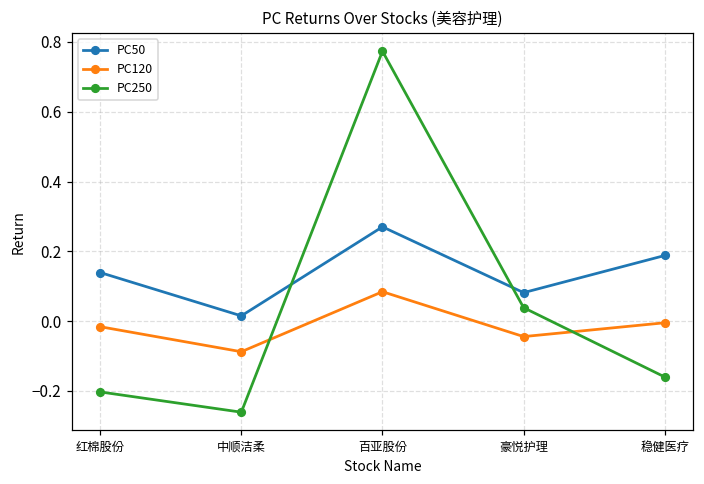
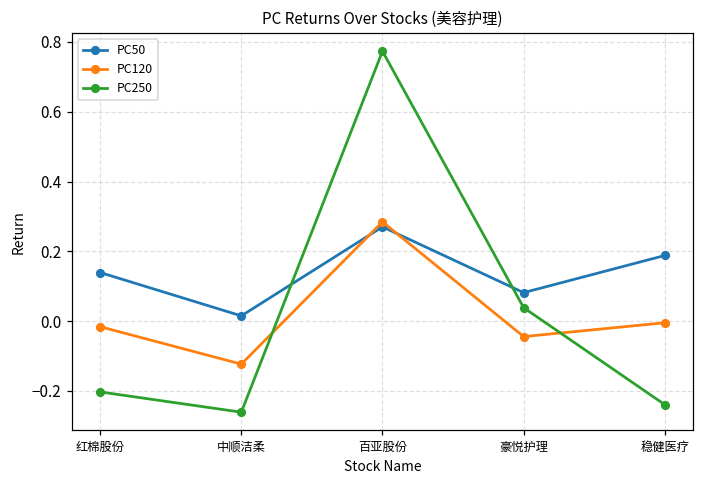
PC120, 中顺洁柔: -0.09 -> -0.12
PC120, 百亚股份: 0.08 -> 0.28
PC250, 稳健医疗: -0.16 -> -0.24
